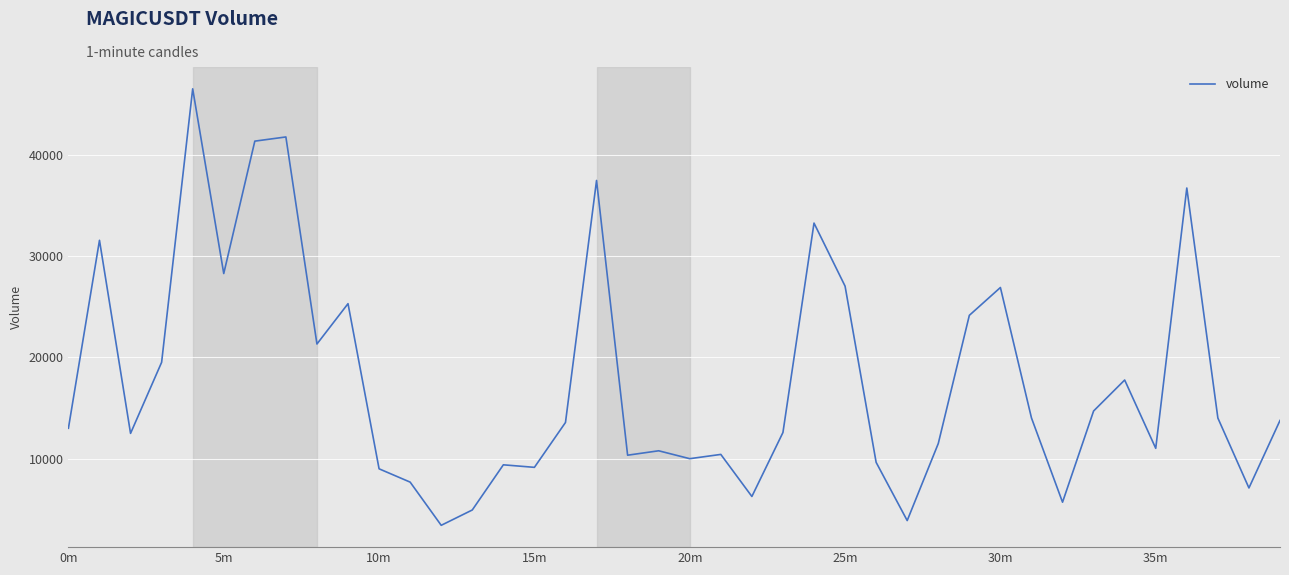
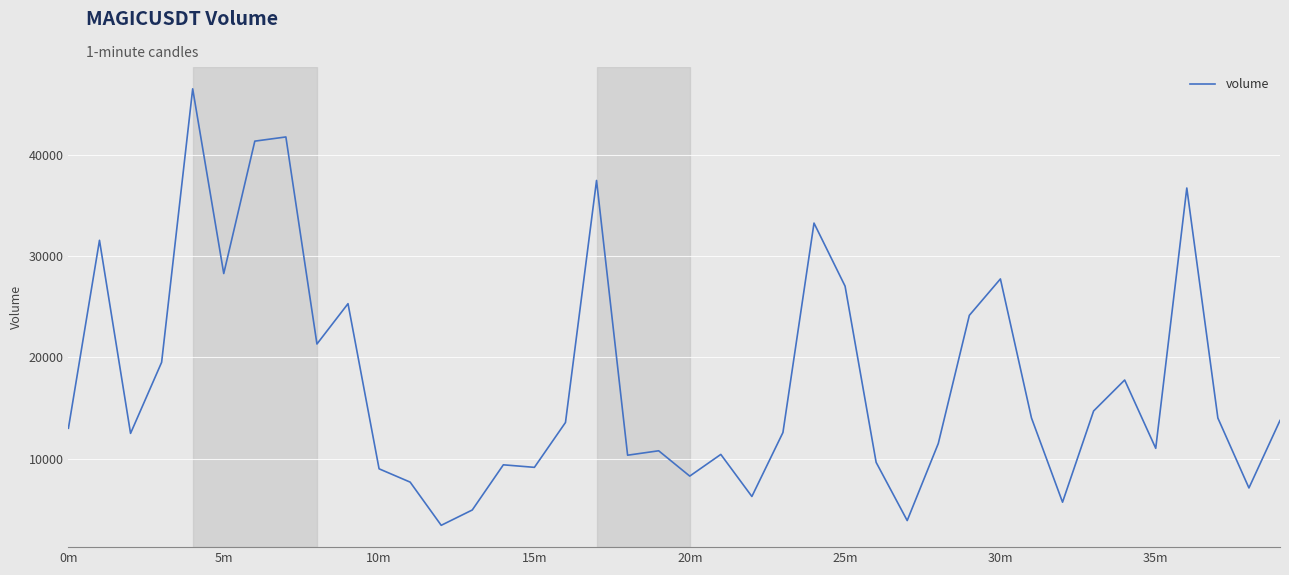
20m: 10000 -> 8300
30m: 26900 -> 27700
